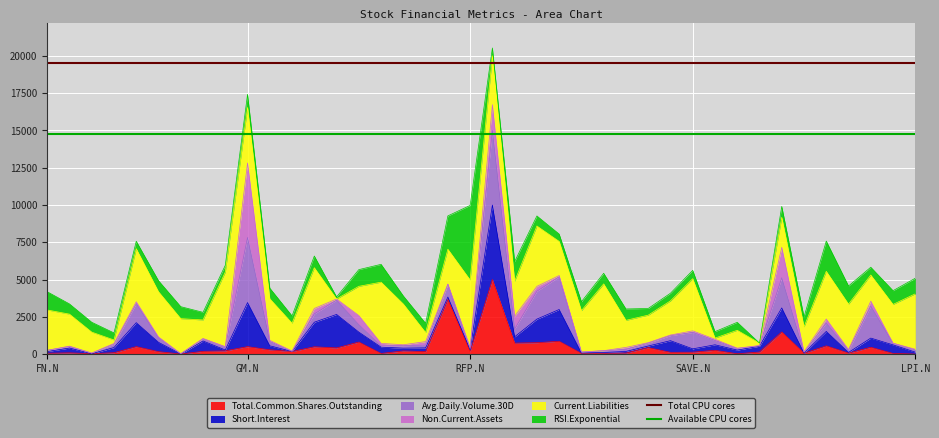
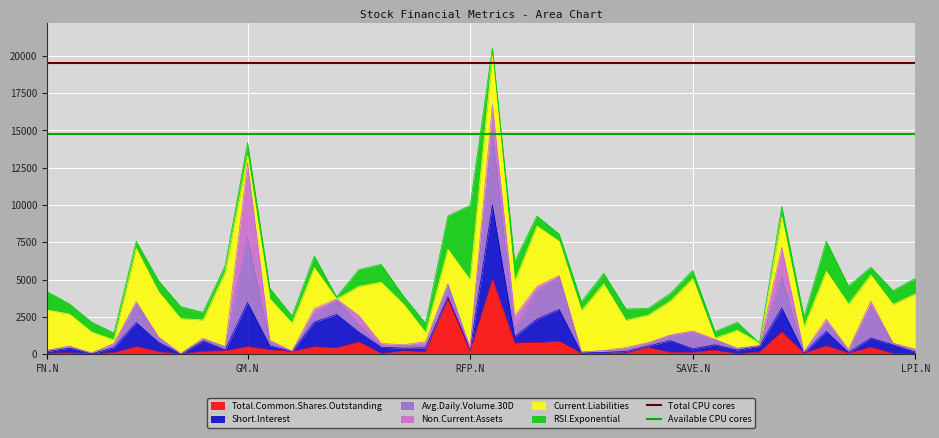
Current.Liabilities, GM.N: 3700 -> 500
